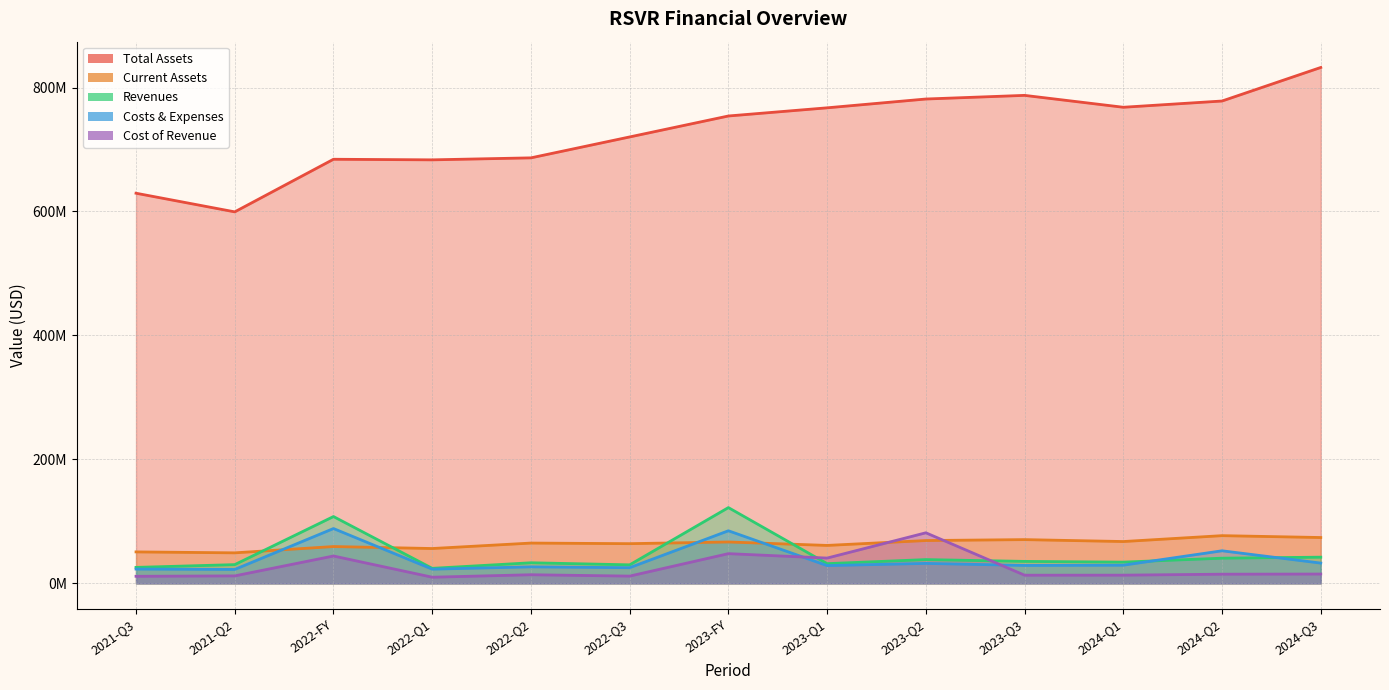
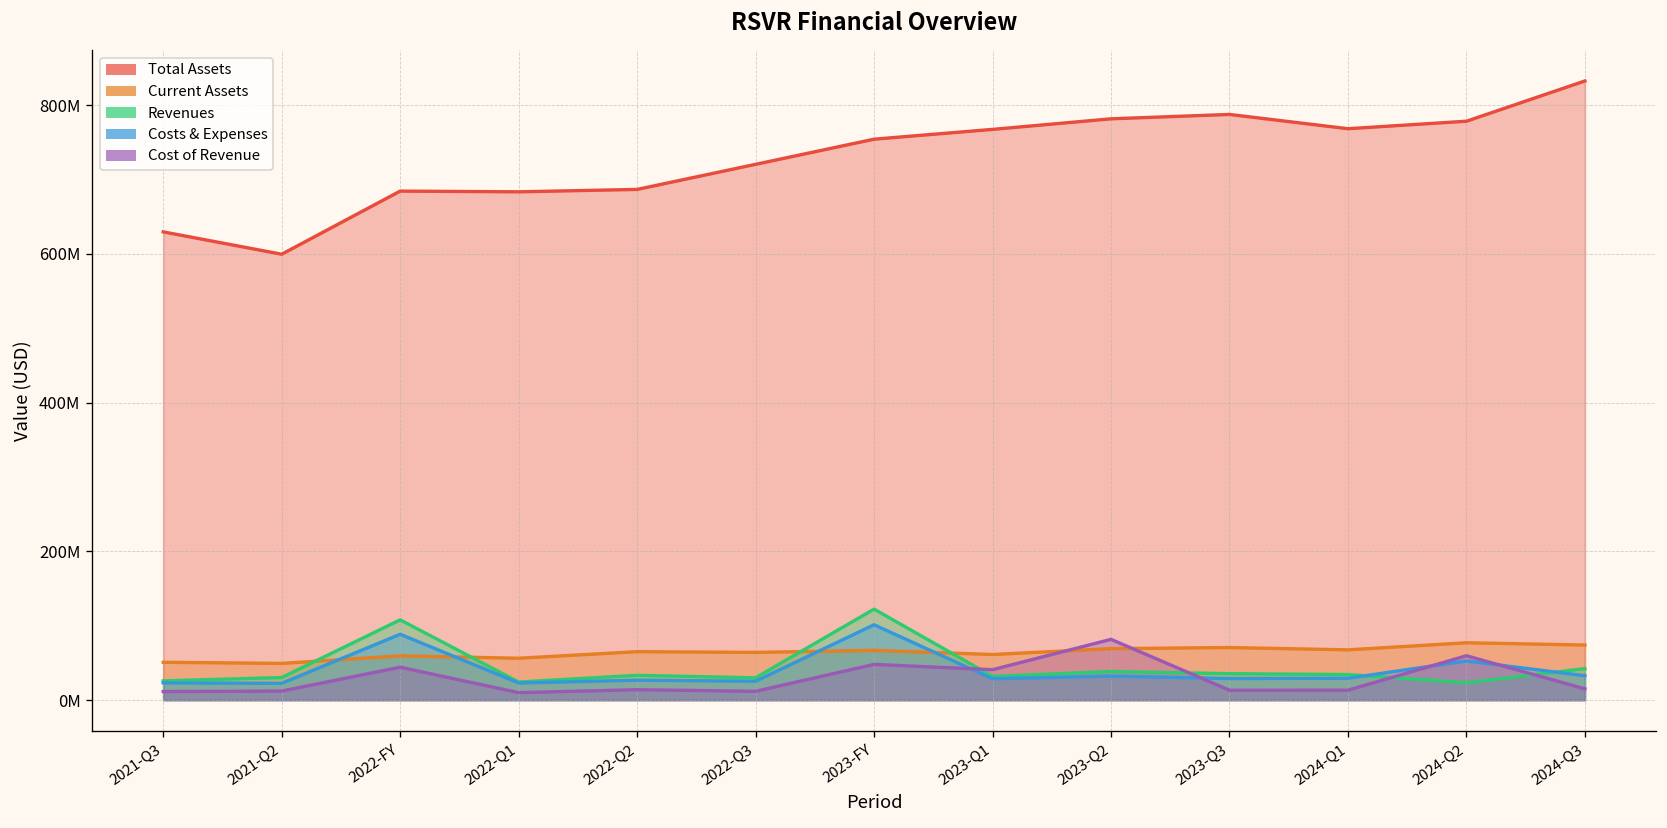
Costs & Expenses, 2023-FY: 80000000 -> 100000000
Revenues, 2024-Q2: 40000000 -> 20000000
Cost of Revenue, 2024-Q2: 10000000 -> 60000000
